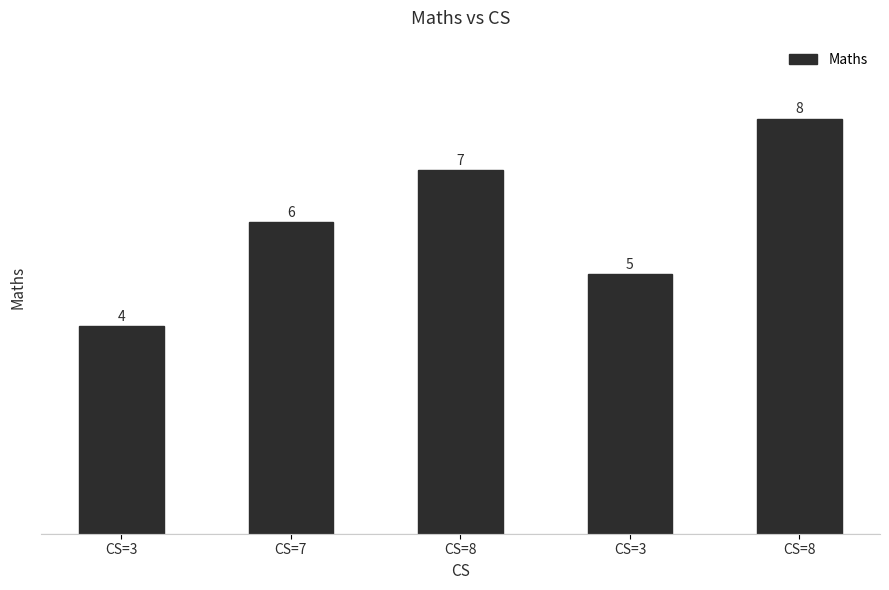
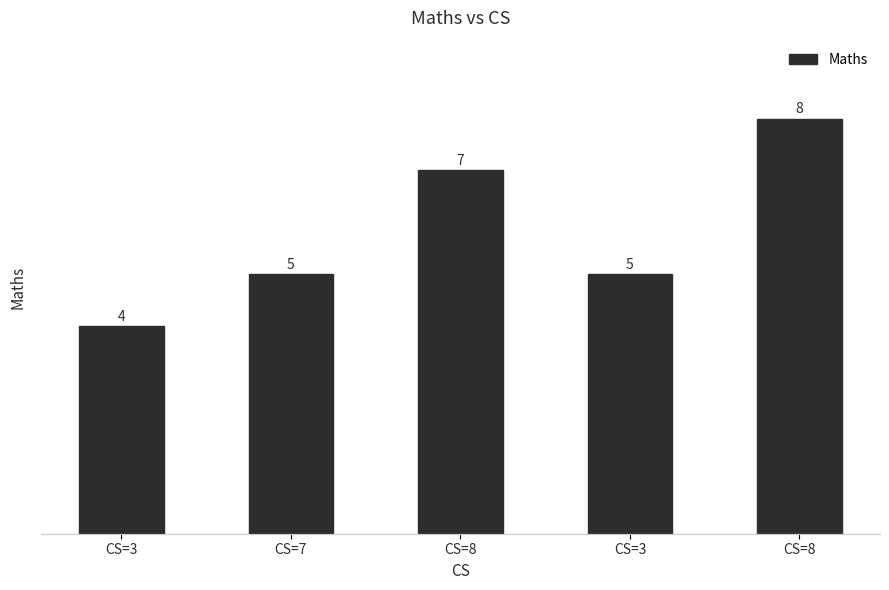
CS=7: 6 -> 5
